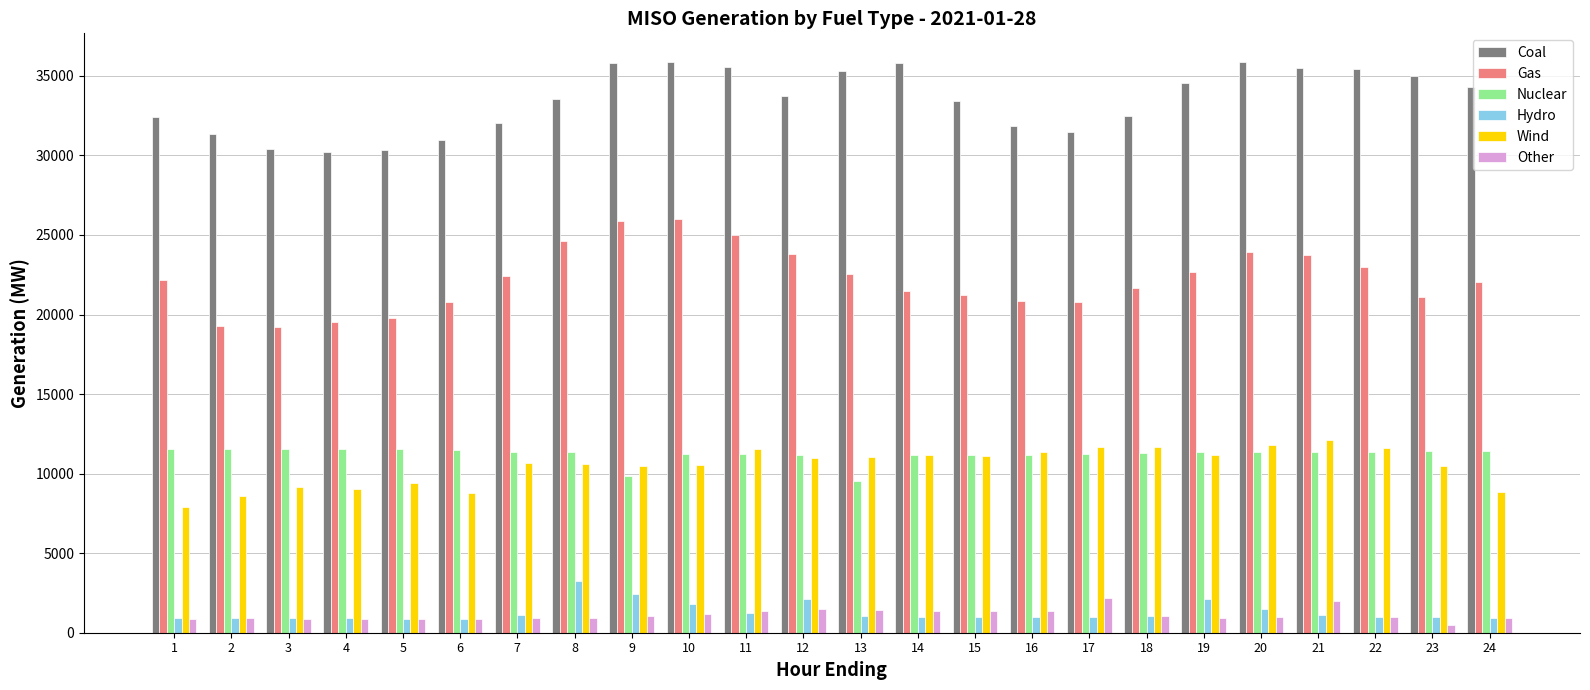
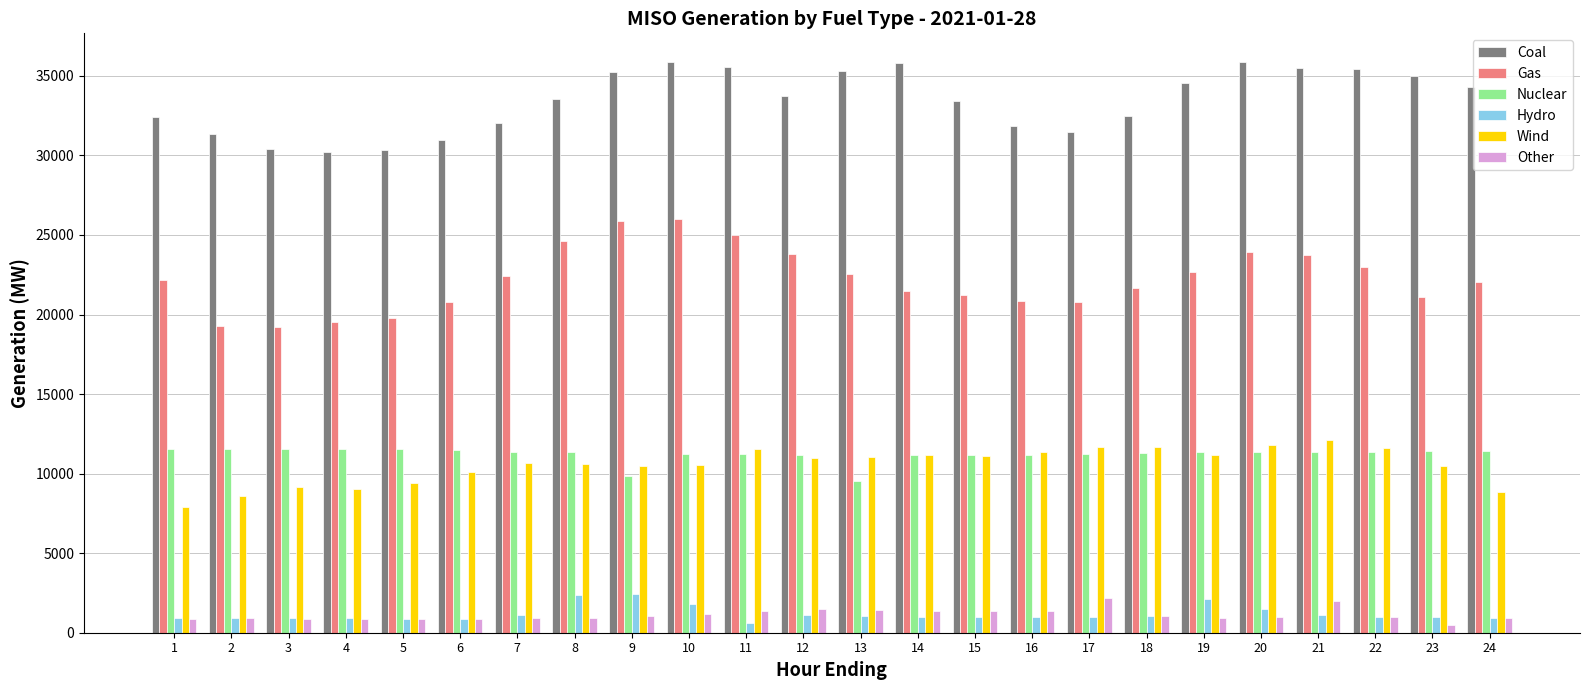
Wind, 6: 8800 -> 10100
Hydro, 8: 3300 -> 2400
Coal, 9: 35800 -> 35300
Hydro, 11: 1200 -> 600
Hydro, 12: 2100 -> 1100
